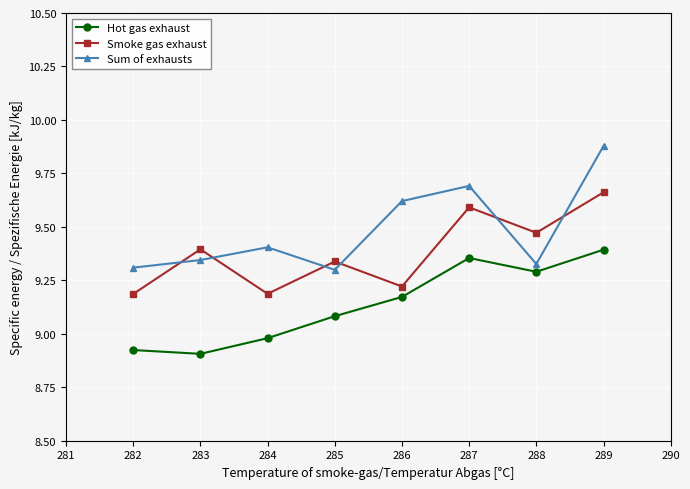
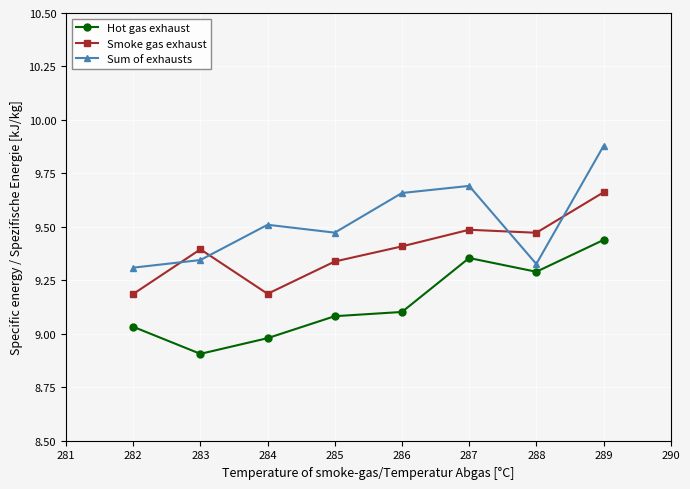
Hot gas exhaust, 282: 8.92 -> 9.03
Sum of exhausts, 284: 9.40 -> 9.51
Sum of exhausts, 285: 9.30 -> 9.47
Hot gas exhaust, 286: 9.17 -> 9.10
Smoke gas exhaust, 286: 9.22 -> 9.41
Sum of exhausts, 286: 9.62 -> 9.66
Smoke gas exhaust, 287: 9.59 -> 9.49
Hot gas exhaust, 289: 9.39 -> 9.44
